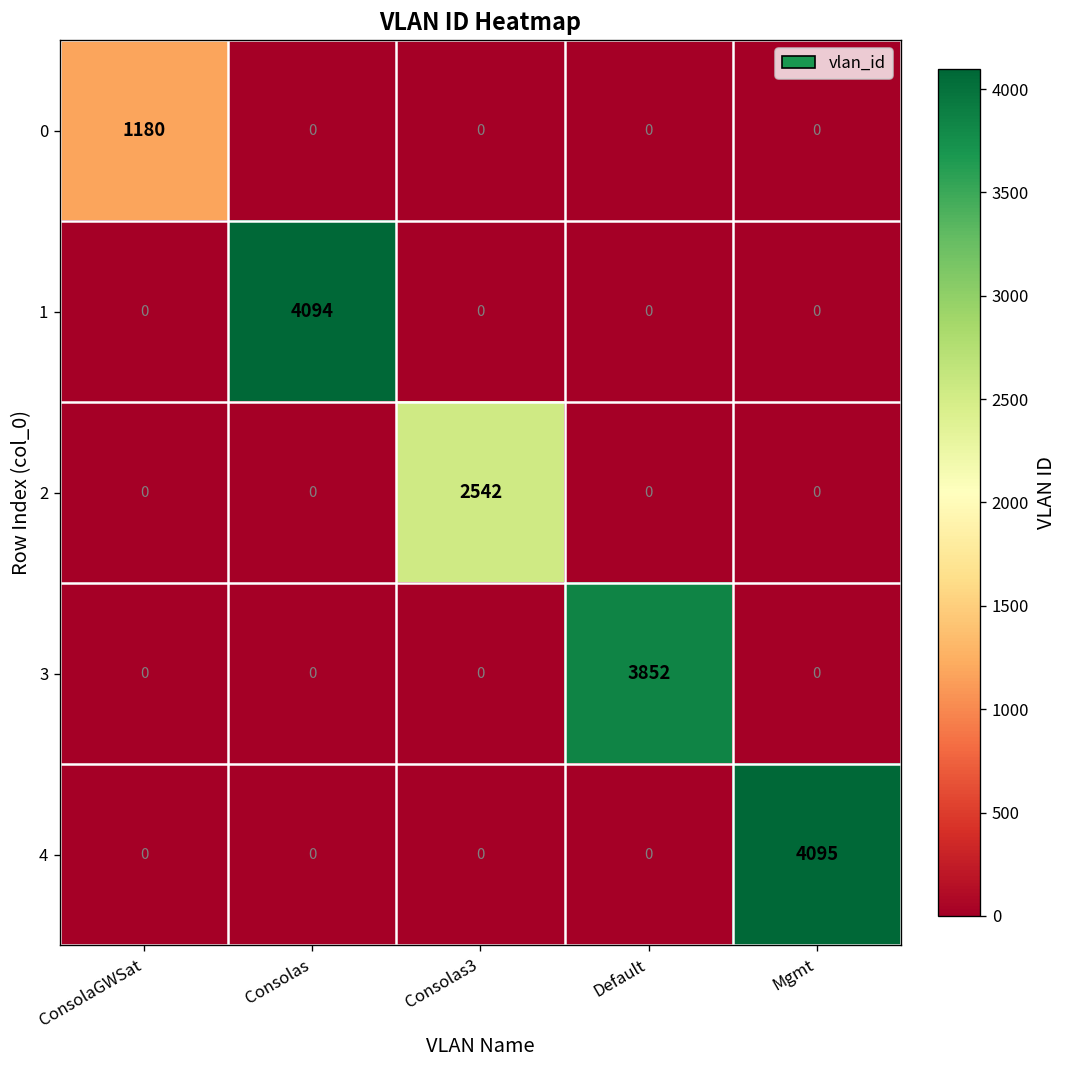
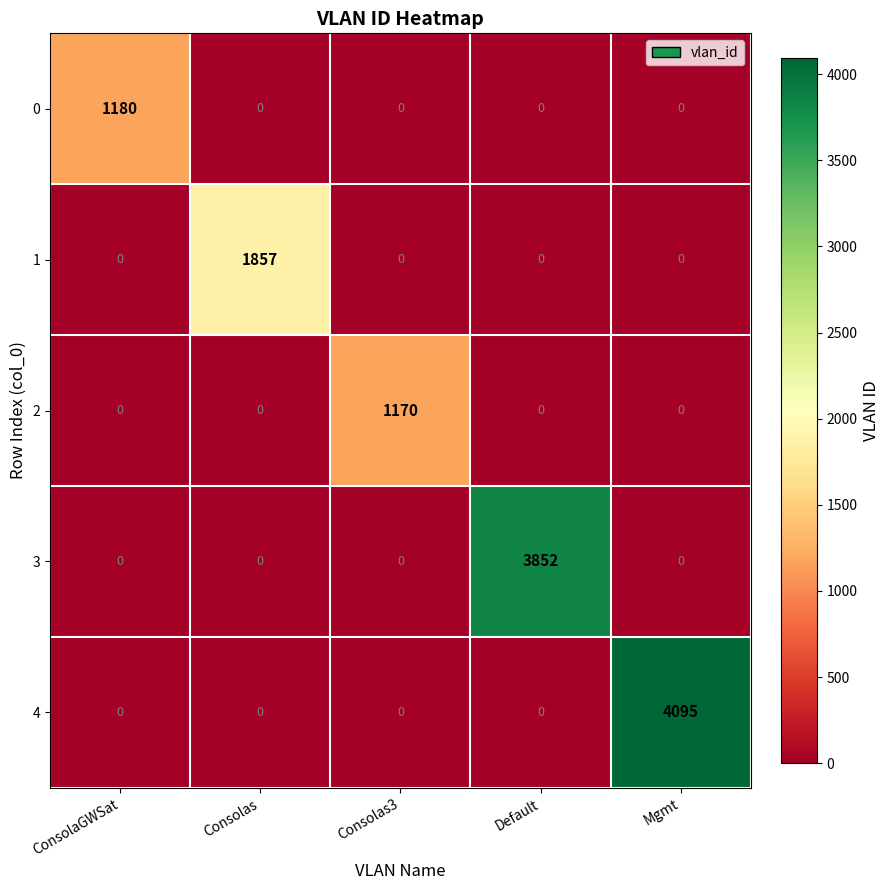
1, Consolas: 4094 -> 1857
2, Consolas3: 2542 -> 1170
